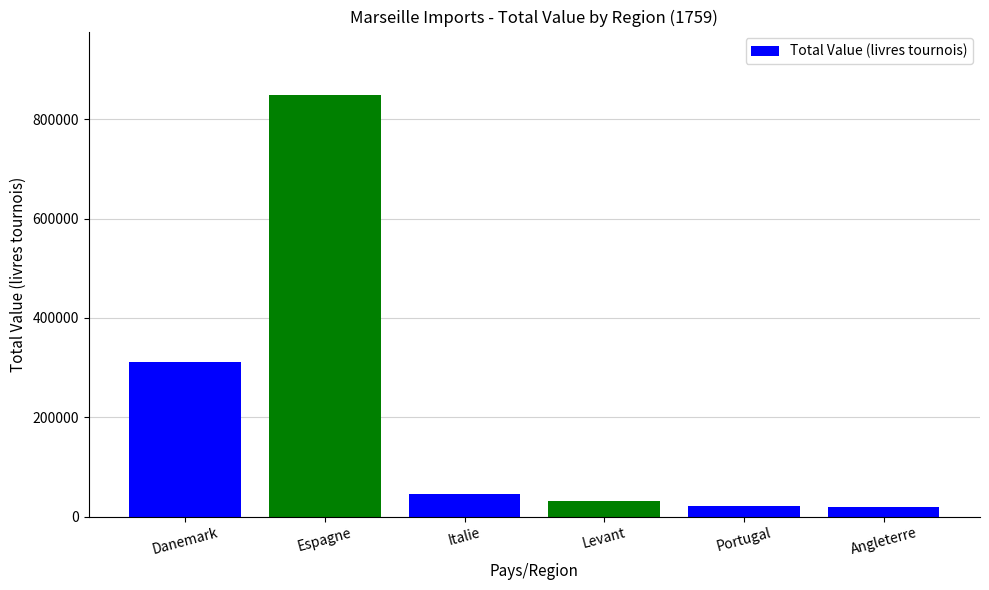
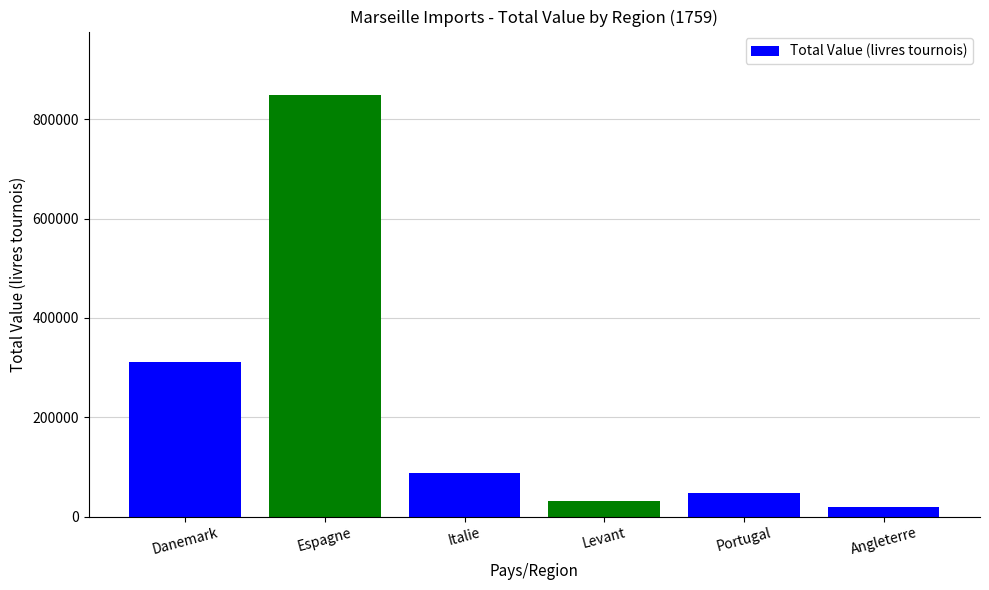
Italie: 50000 -> 90000
Portugal: 20000 -> 50000
